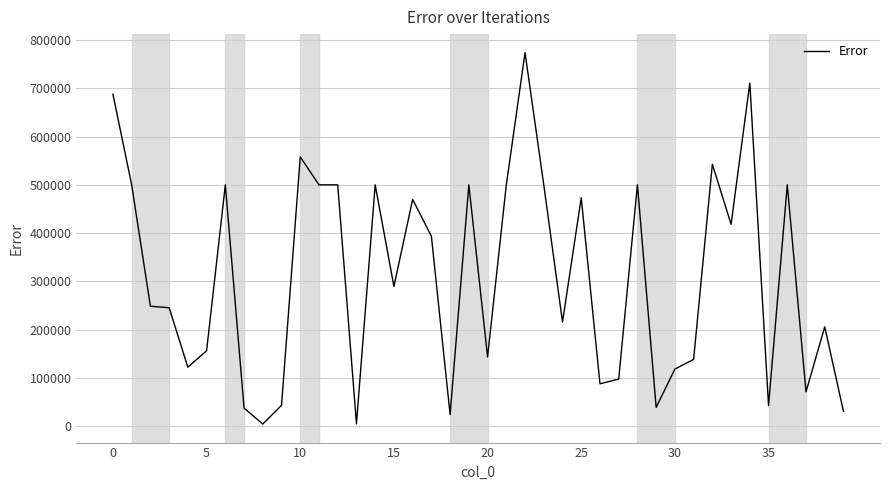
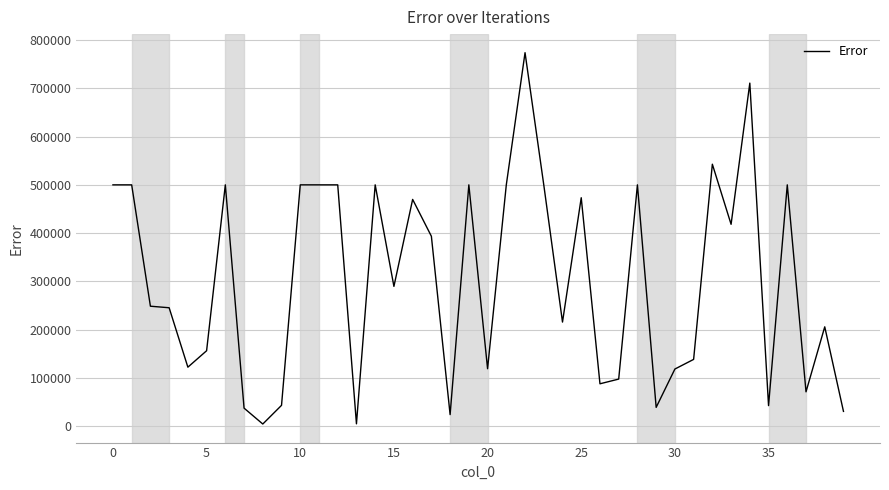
0: 690000 -> 500000
10: 560000 -> 500000
20: 140000 -> 120000
